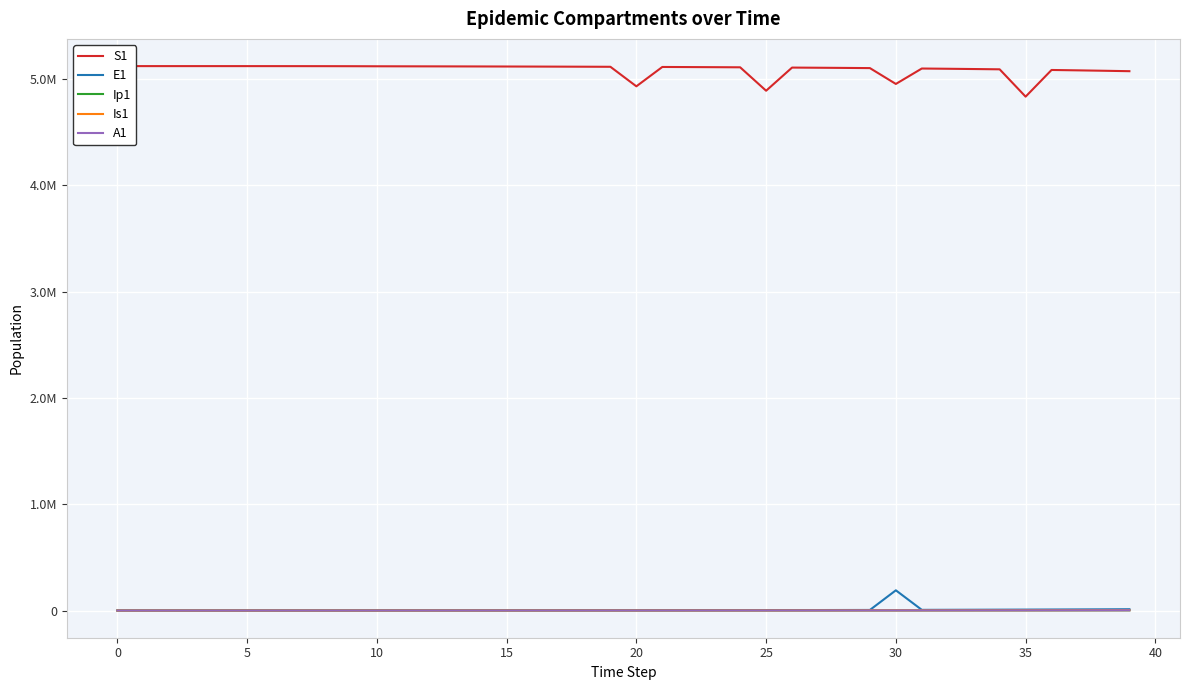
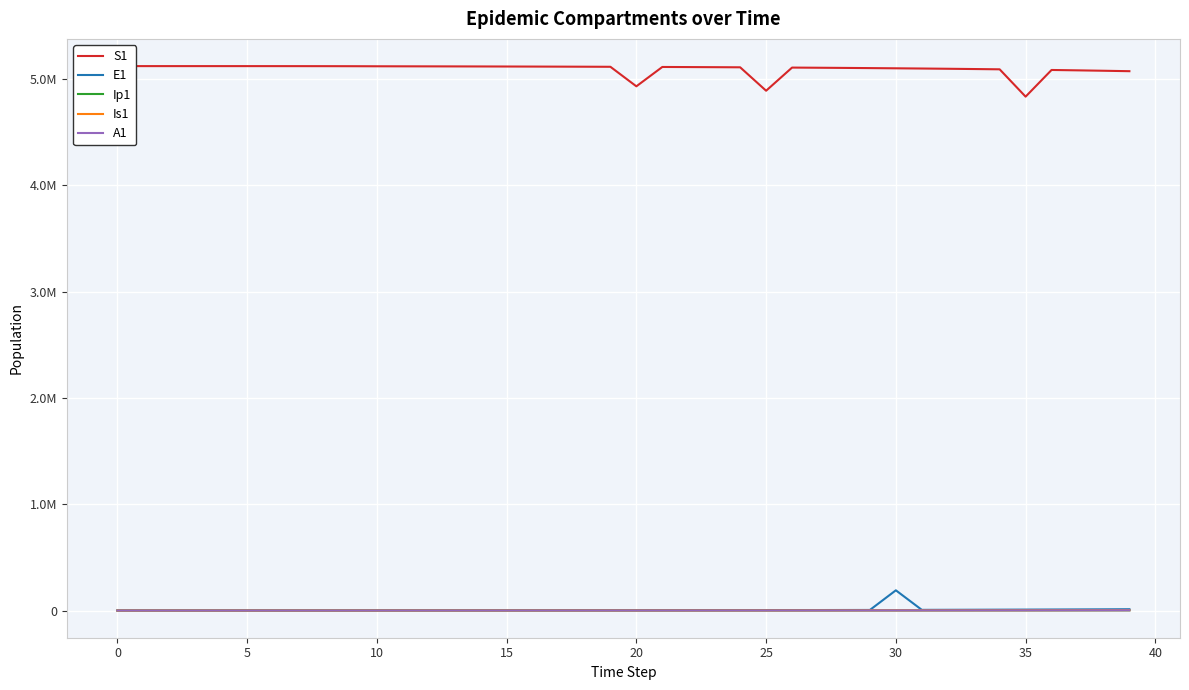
S1, 30: 4950000 -> 5100000
